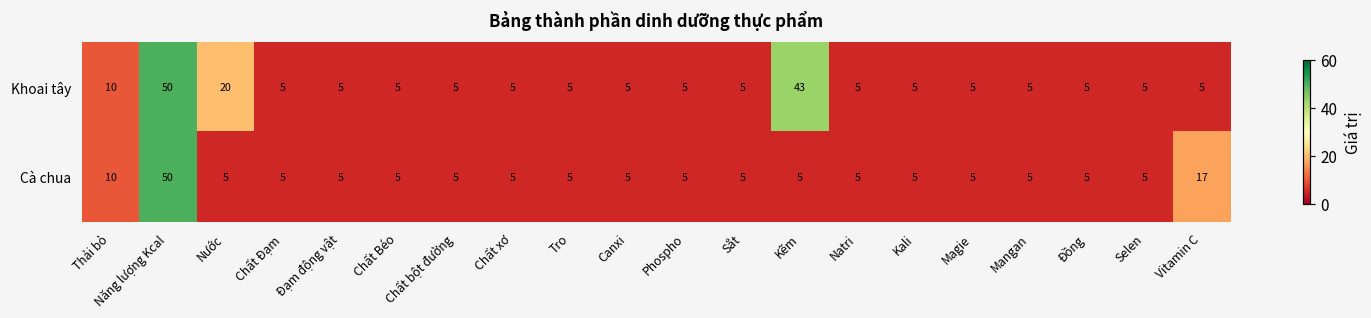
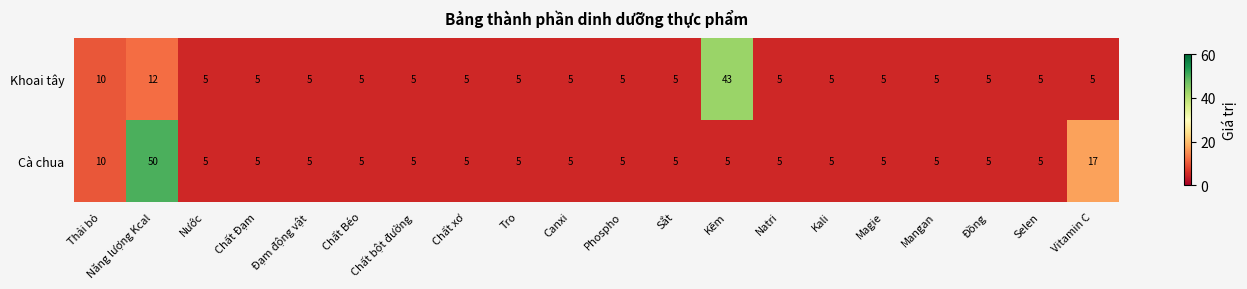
Khoai tây, Năng lượng Kcal: 50 -> 12
Khoai tây, Nước: 20 -> 5
